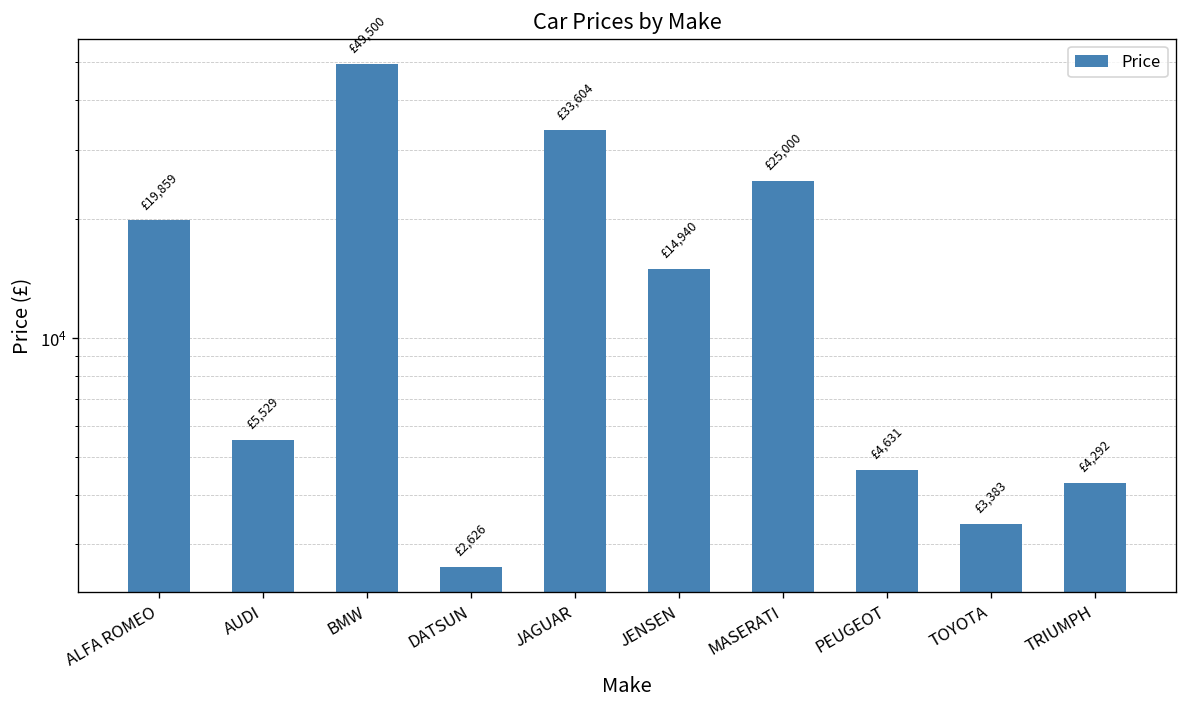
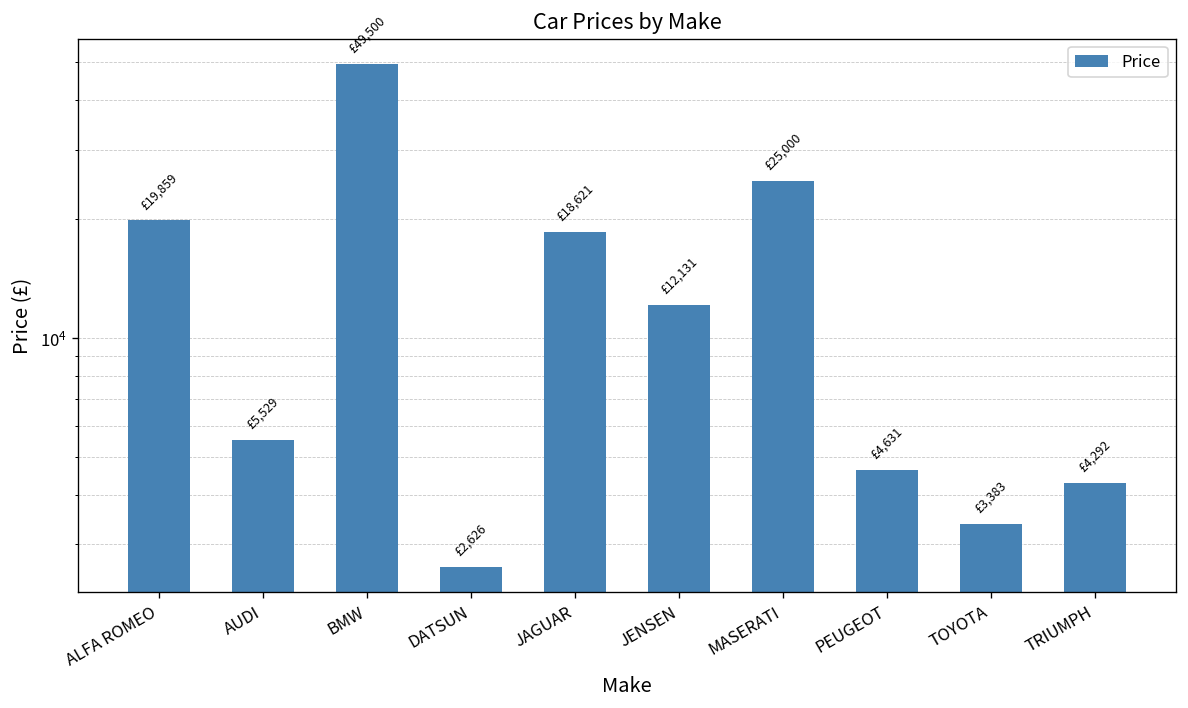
JAGUAR: £33,604 -> £18,621
JENSEN: £14,940 -> £12,131
